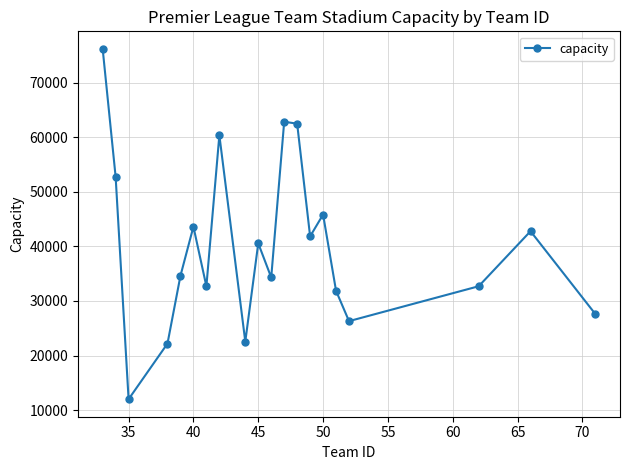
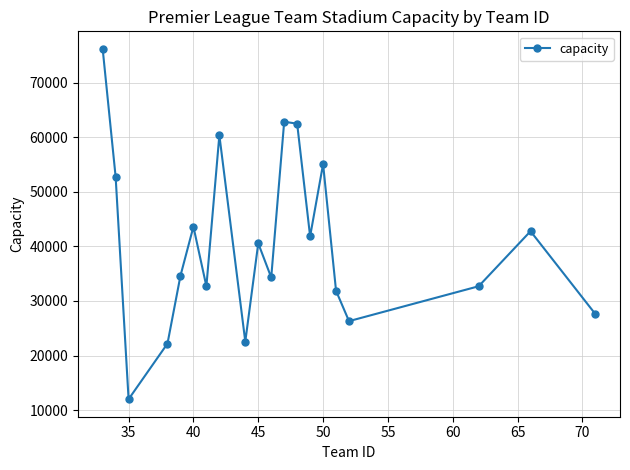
50: 46000 -> 55000
